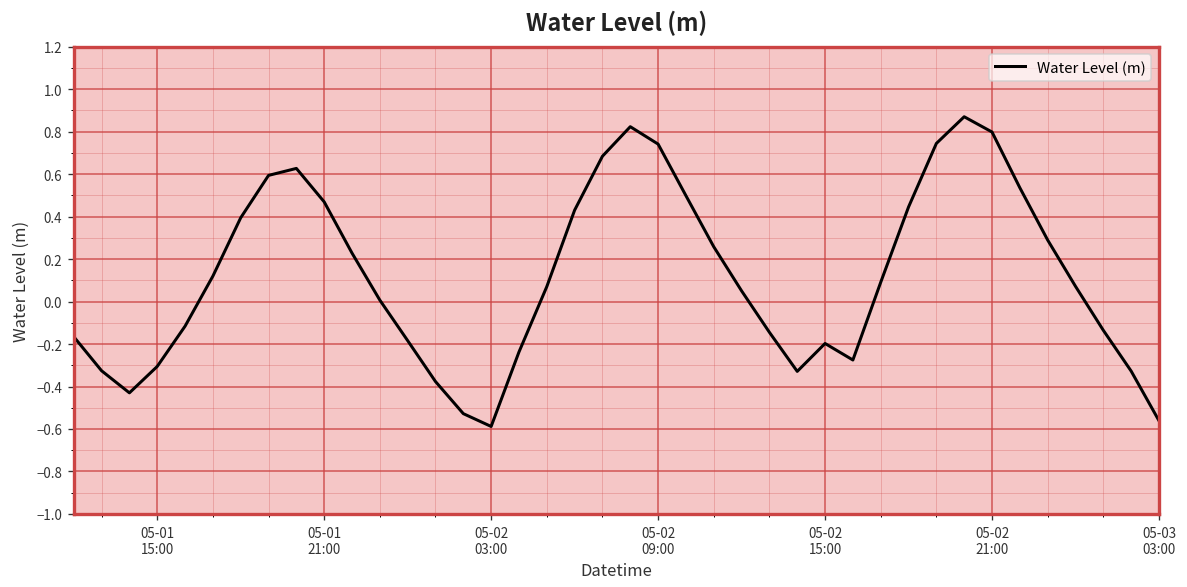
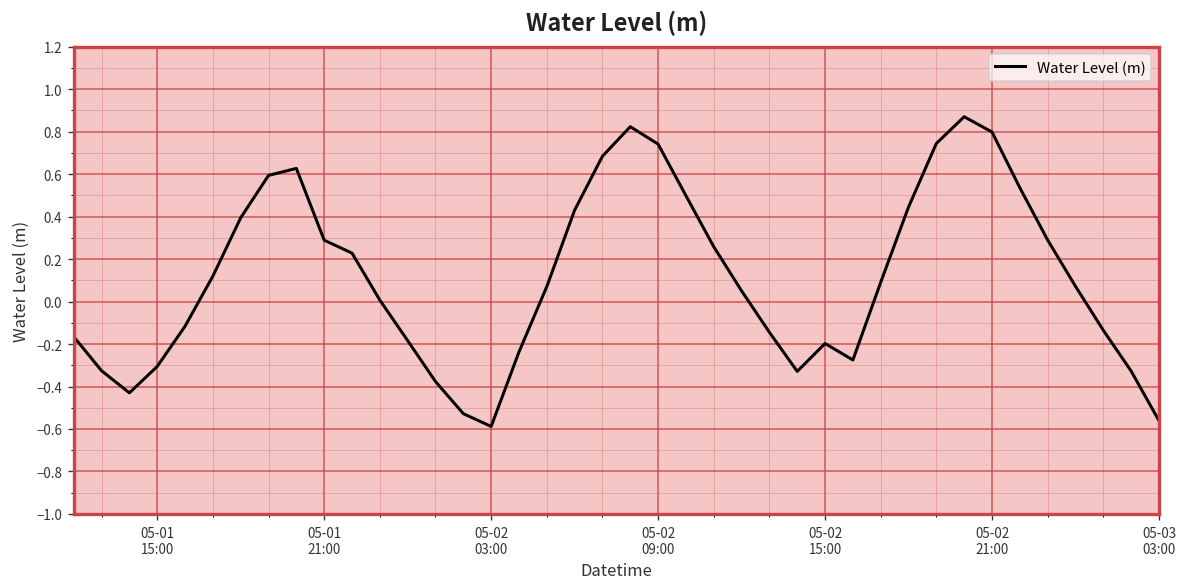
05-01 21:00: 0.47 -> 0.29
